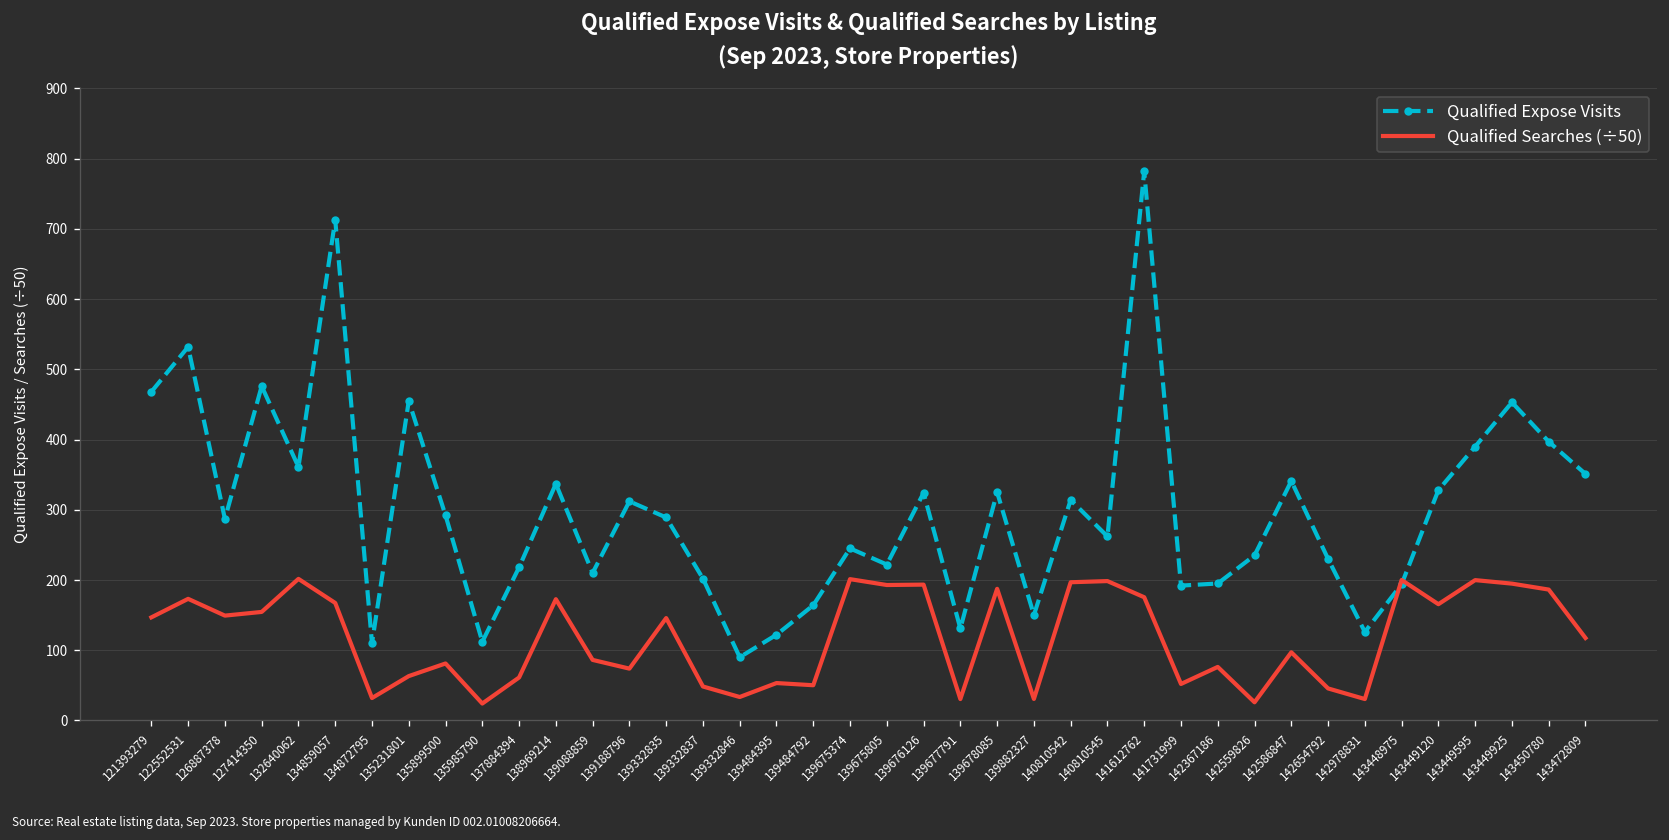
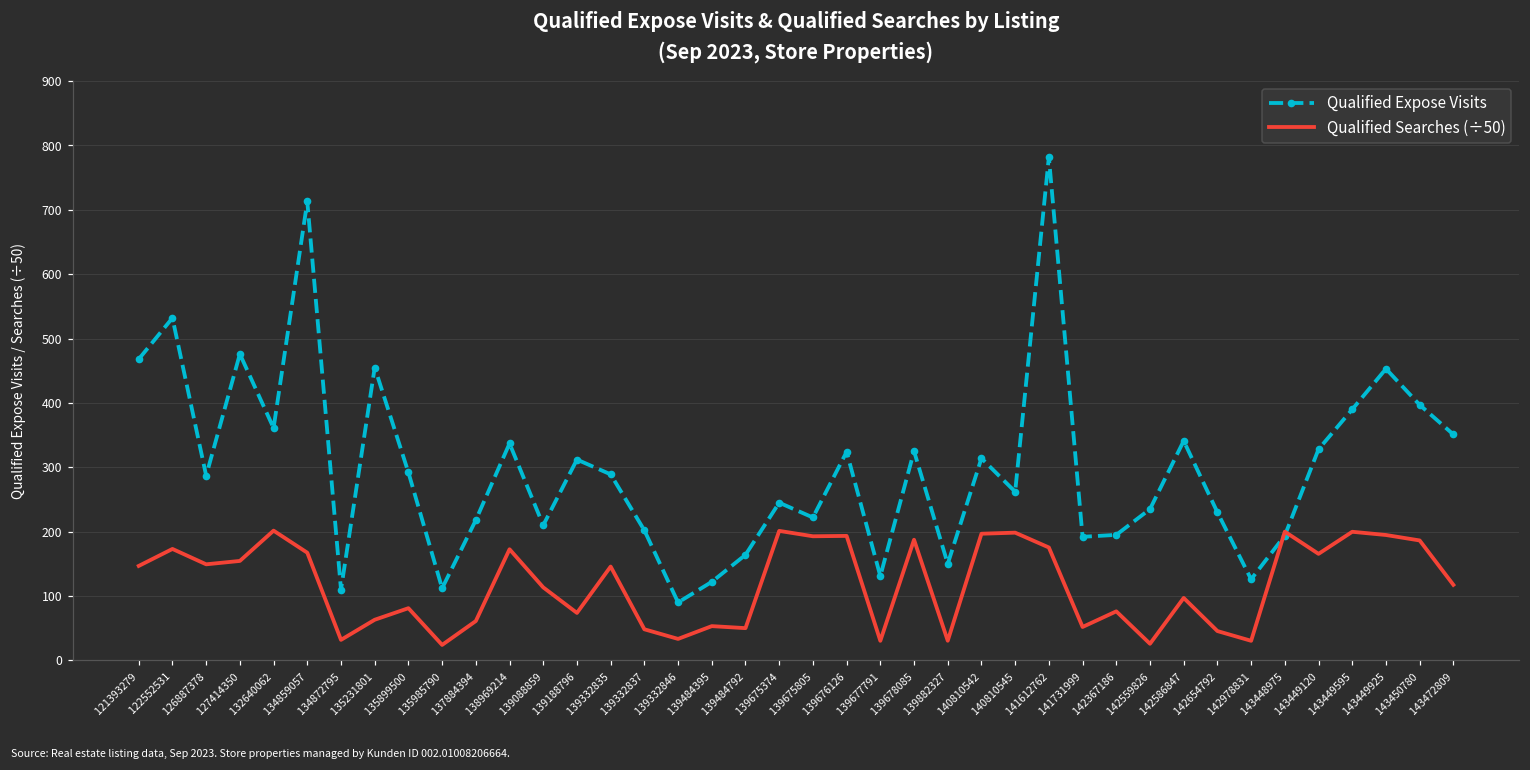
Qualified Searches (÷50), 139088859: 90 -> 110
